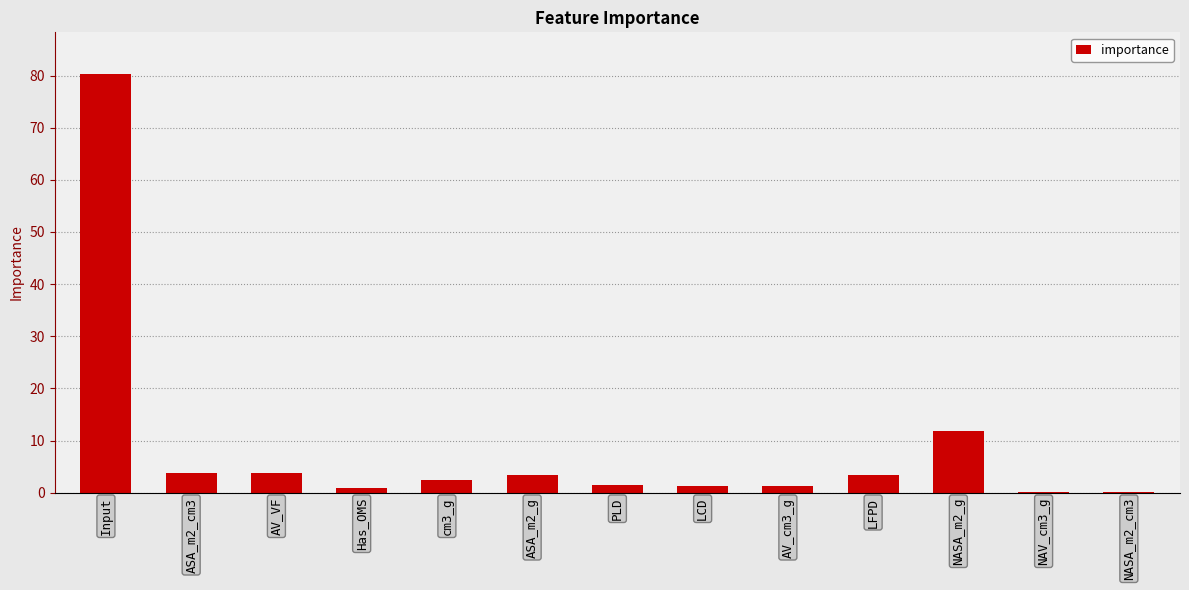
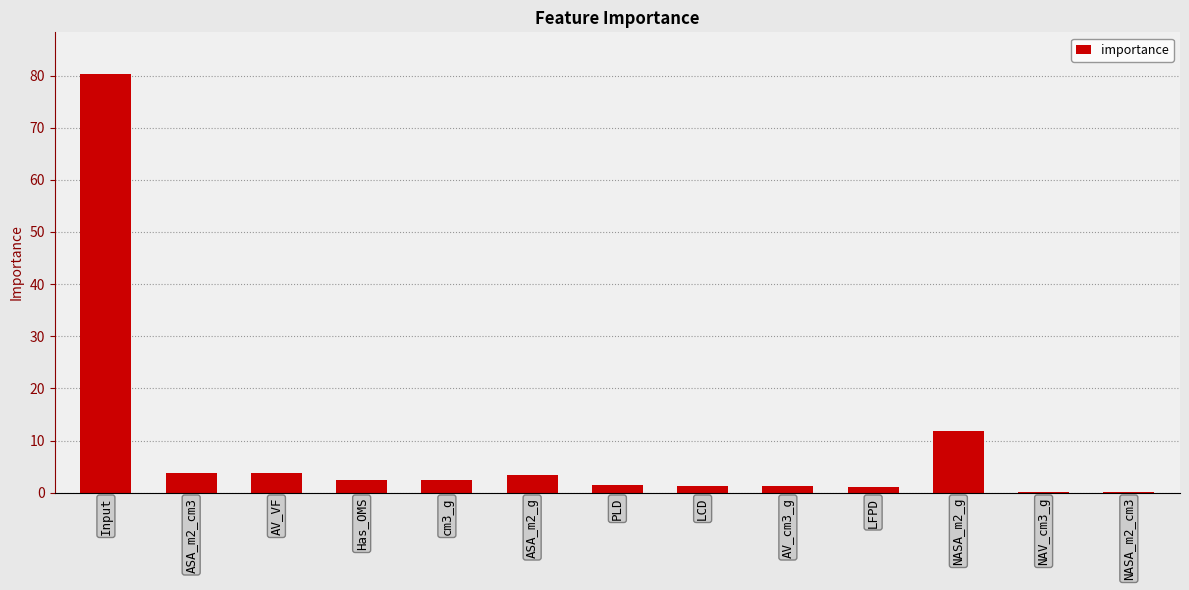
Has_OMS: 1 -> 2
LFPD: 3 -> 1
